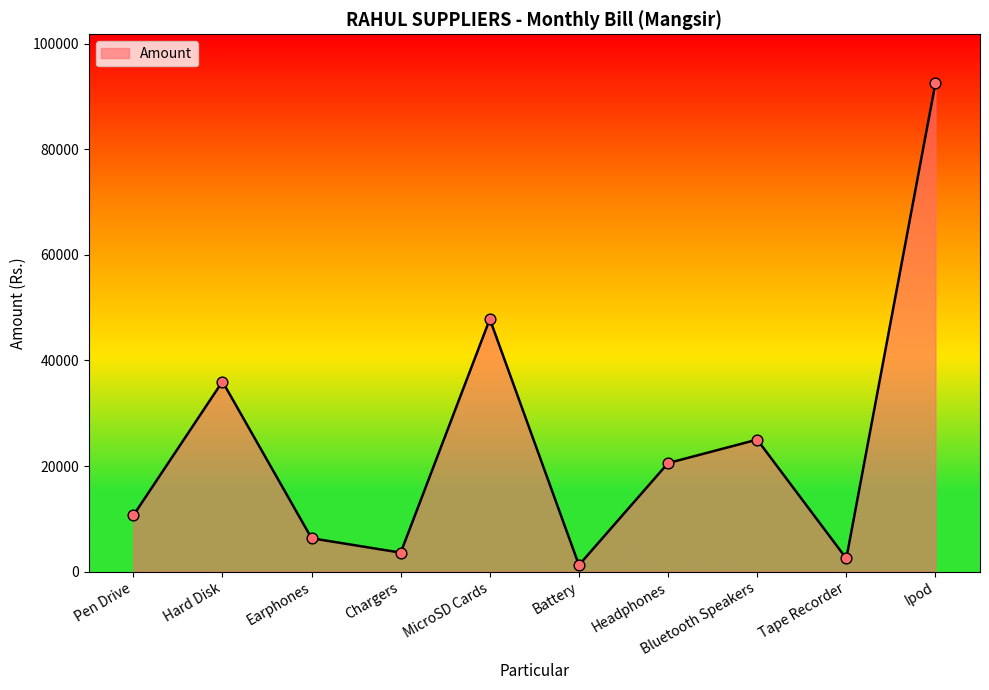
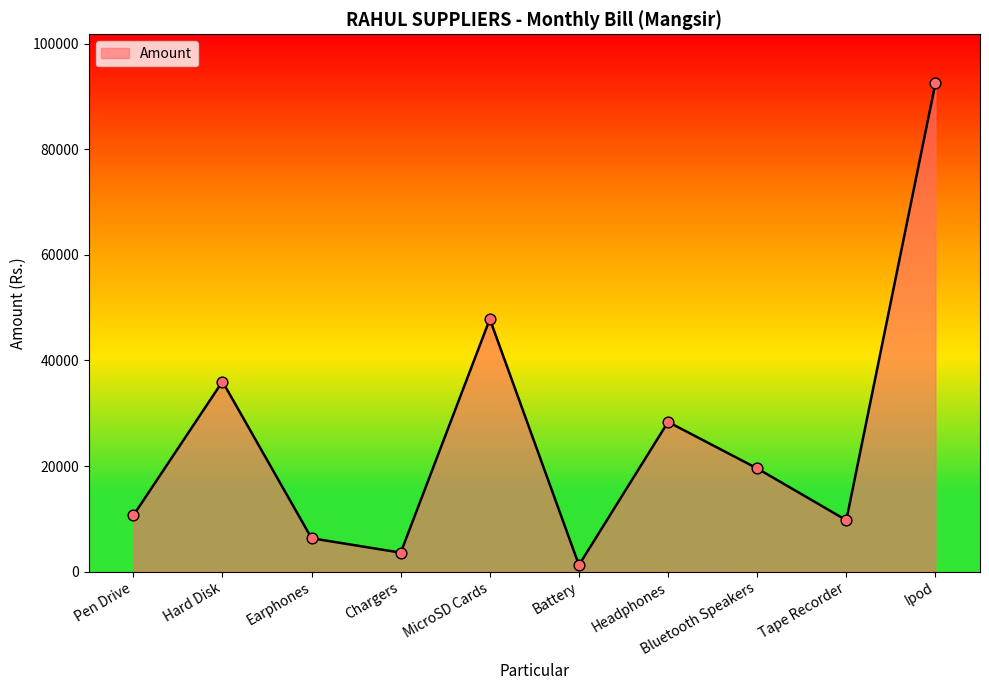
Headphones: 21000 -> 28000
Bluetooth Speakers: 25000 -> 20000
Tape Recorder: 2000 -> 10000
